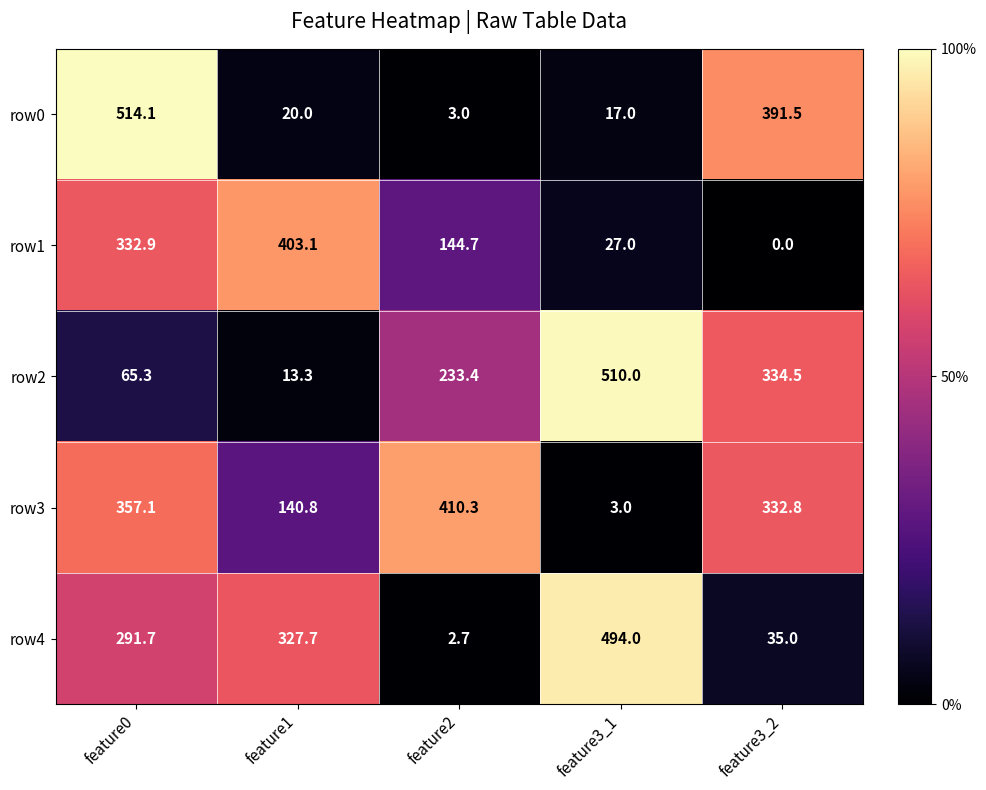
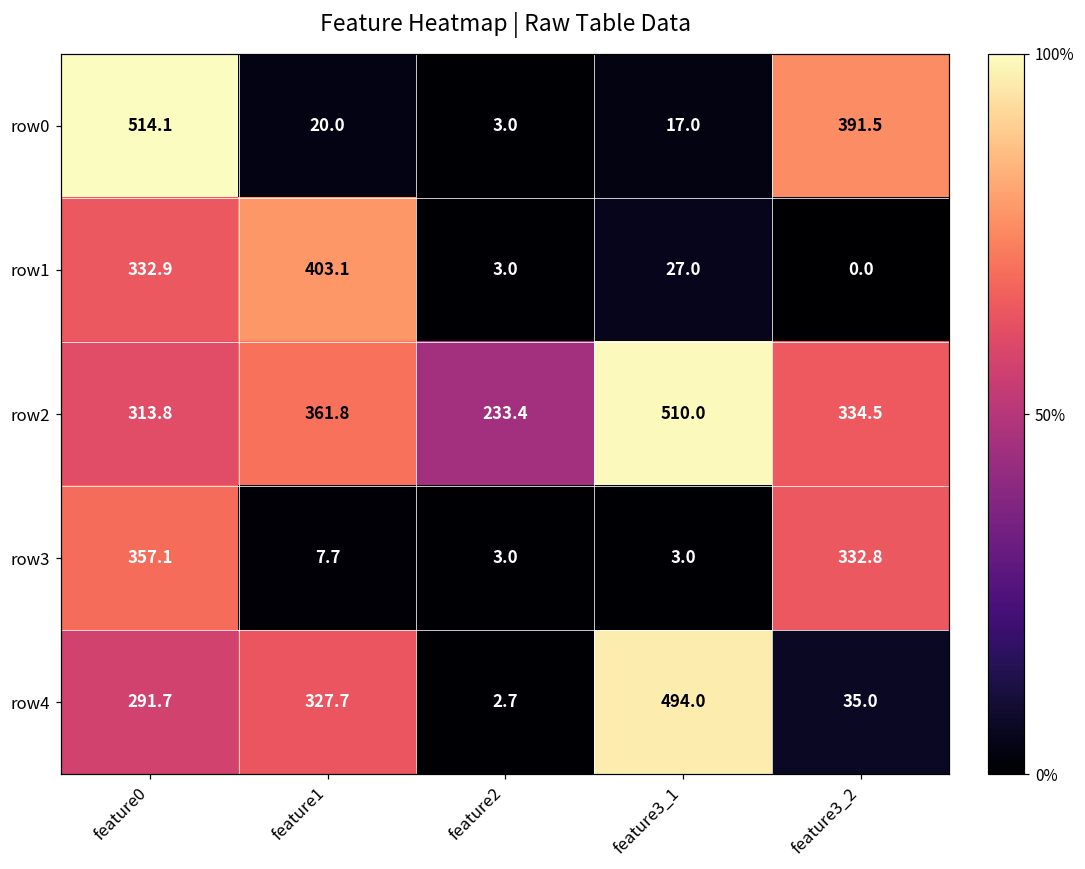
row1, feature2: 144.7 -> 3.0
row2, feature0: 65.3 -> 313.8
row2, feature1: 13.3 -> 361.8
row3, feature1: 140.8 -> 7.7
row3, feature2: 410.3 -> 3.0
